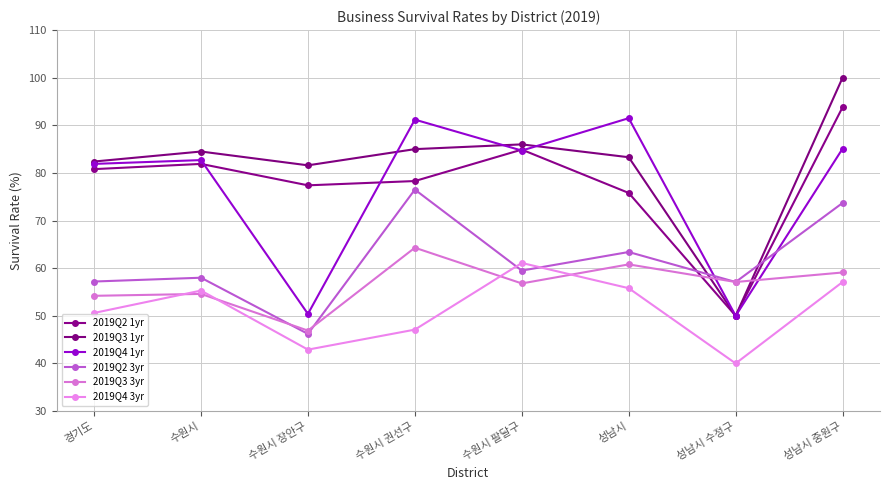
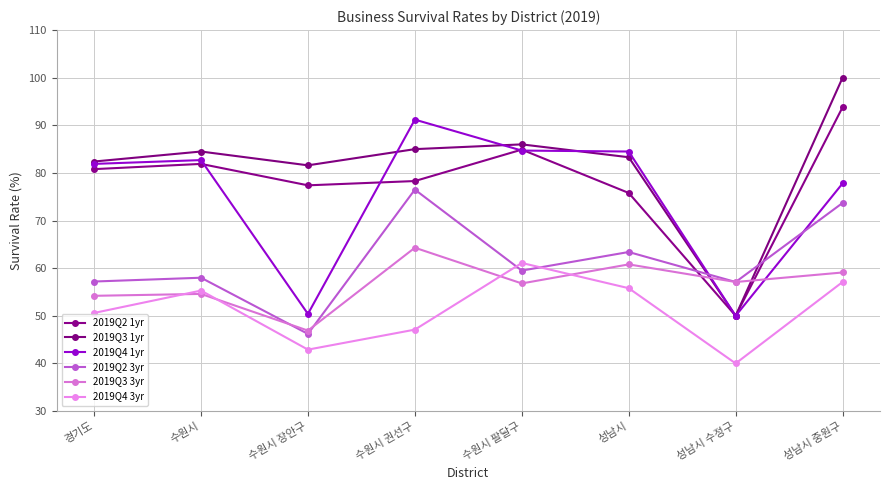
2019Q4 1yr, 성남시: 92 -> 85
2019Q4 1yr, 성남시 중원구: 85 -> 78
